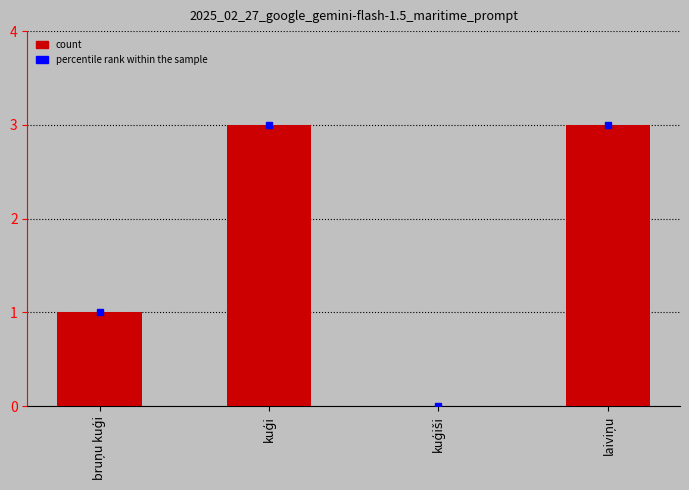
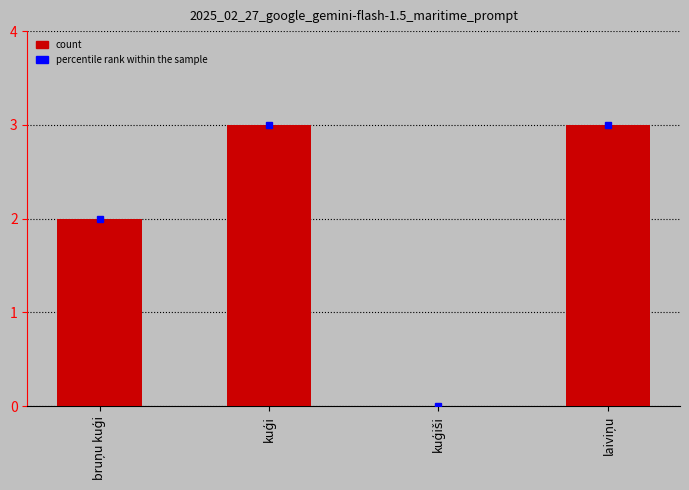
count, bruņu kuģi: 1 -> 2
